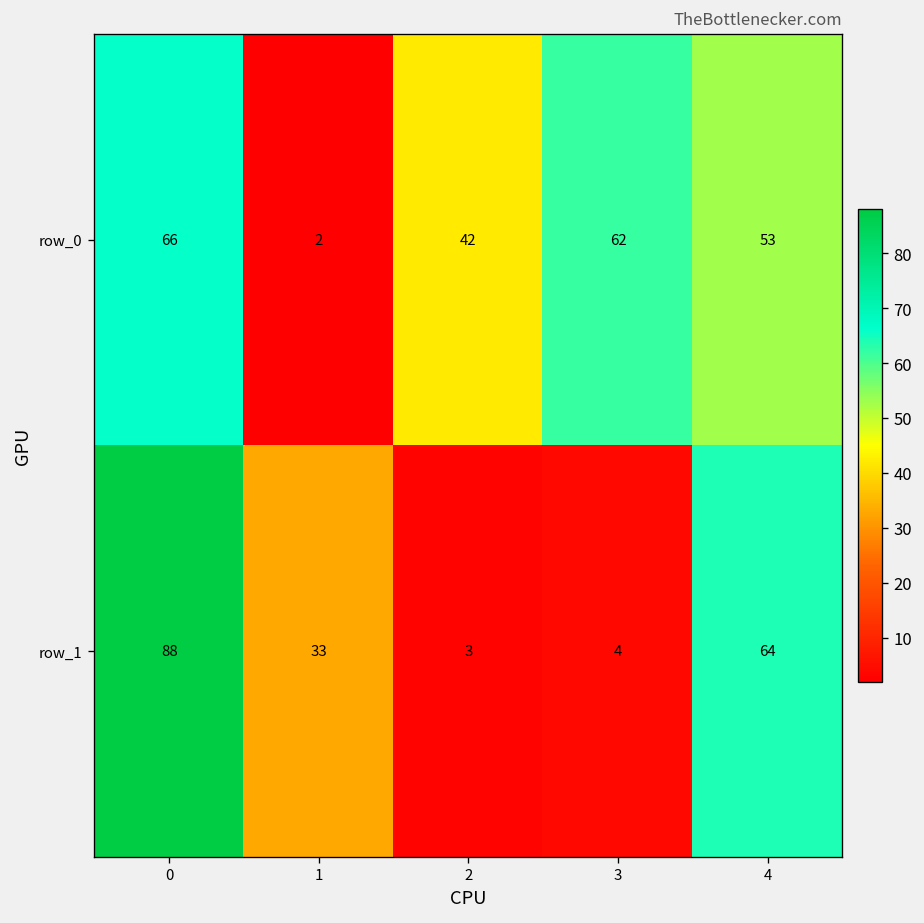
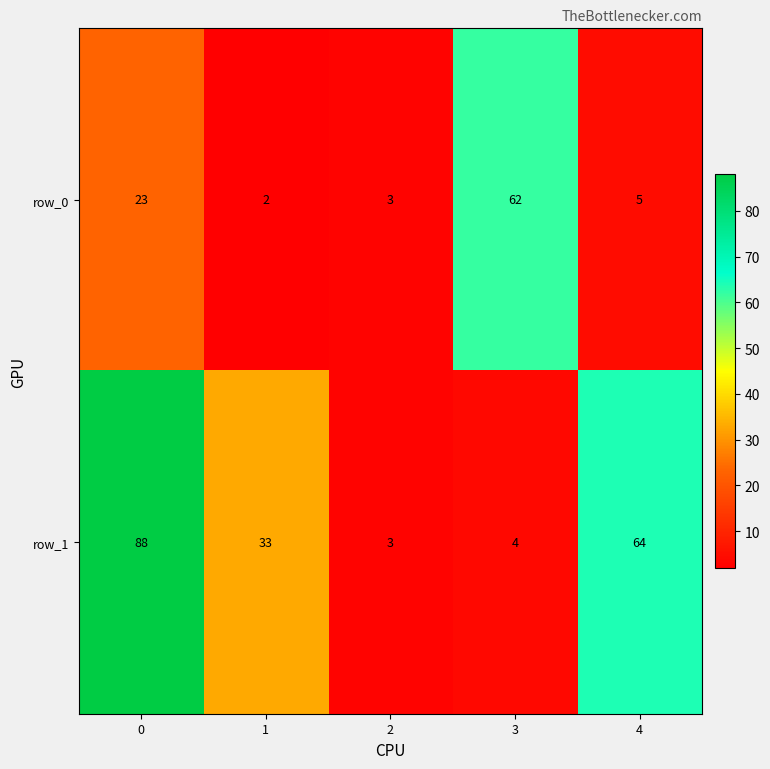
row_0, 0: 66 -> 23
row_0, 2: 42 -> 3
row_0, 4: 53 -> 5
